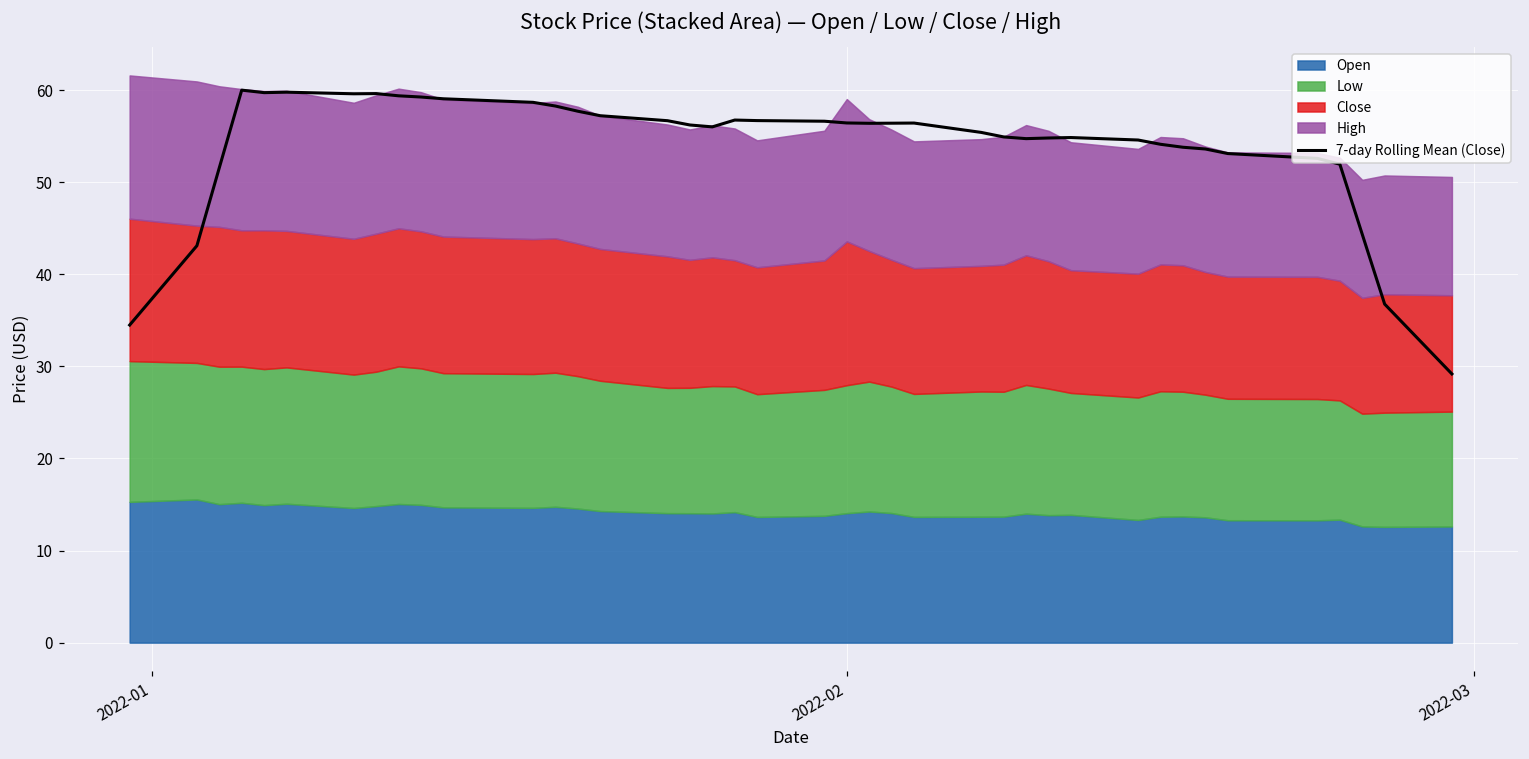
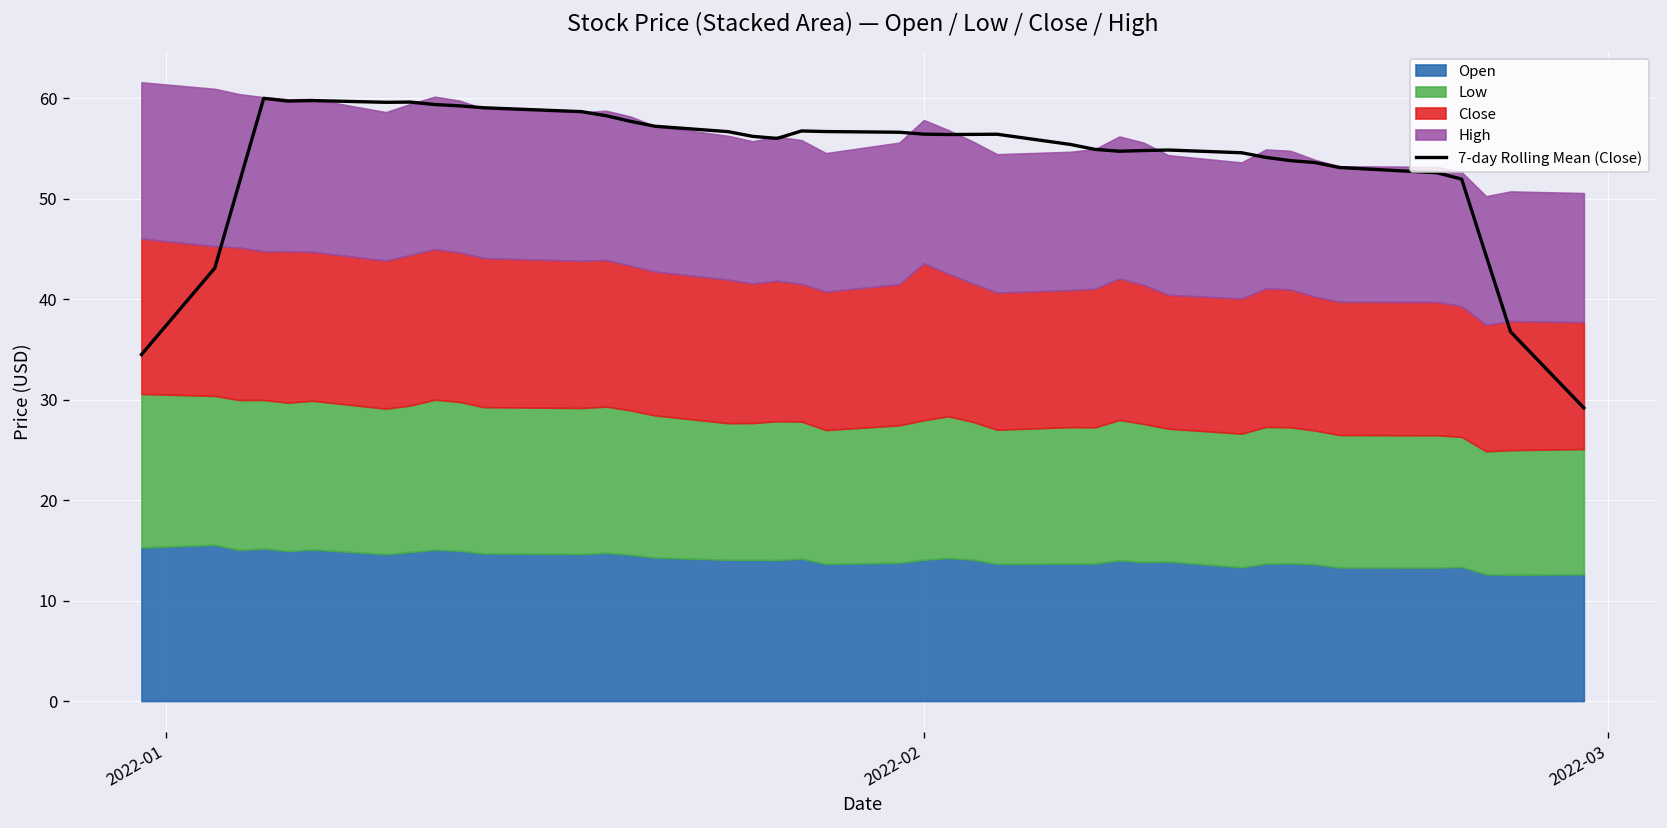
High, 2022-02: 15 -> 14
